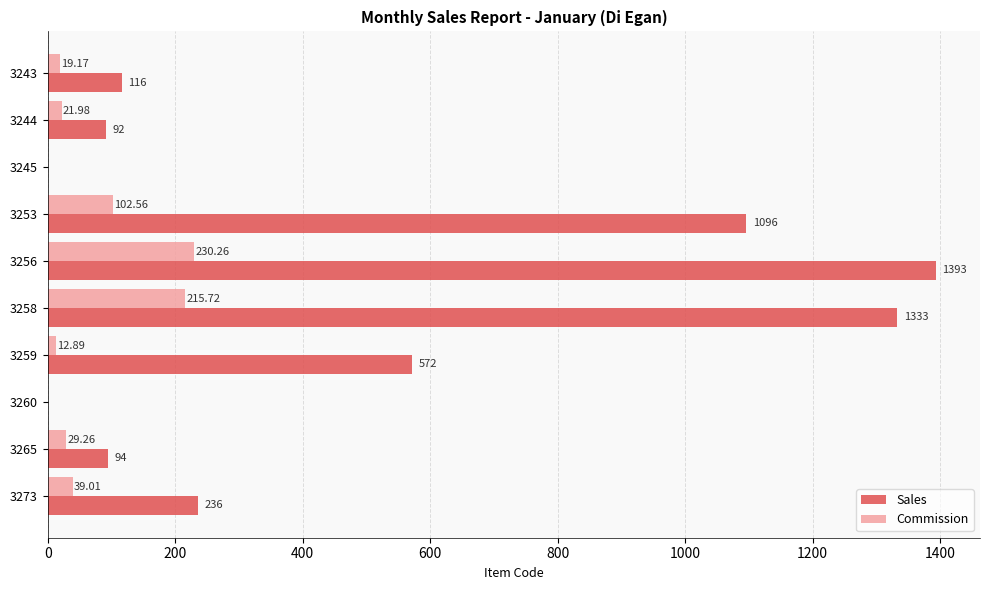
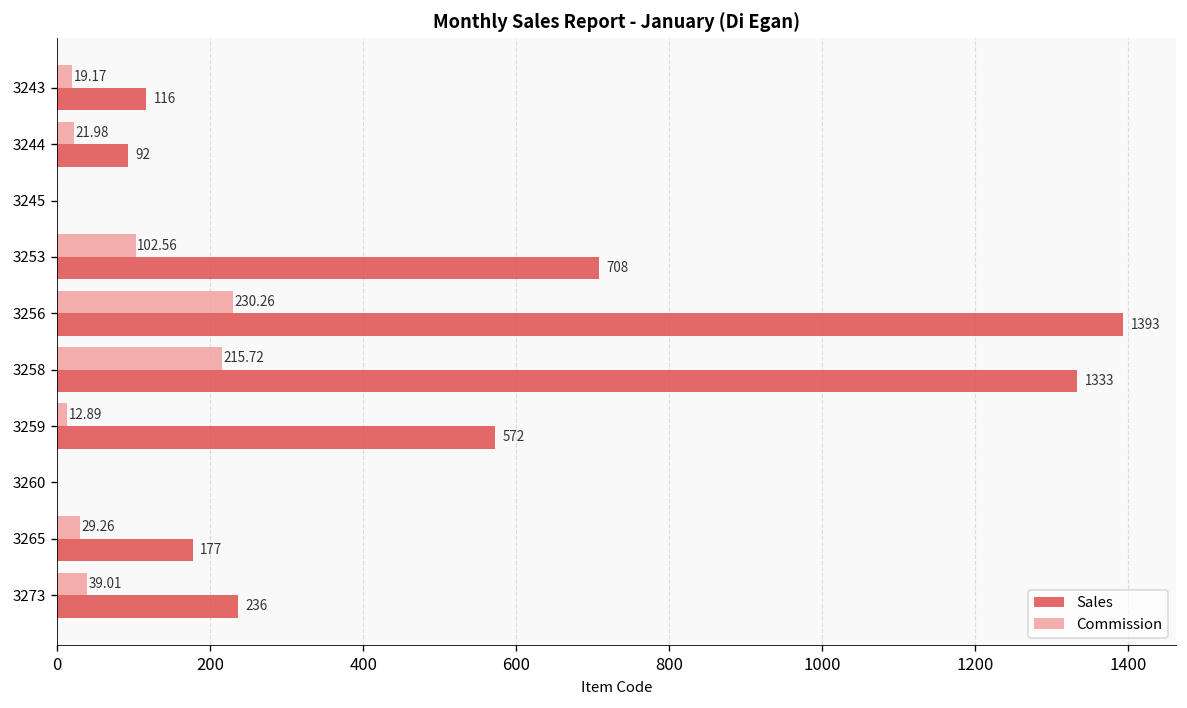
Sales, 3253: 1096 -> 708
Sales, 3265: 94 -> 177
